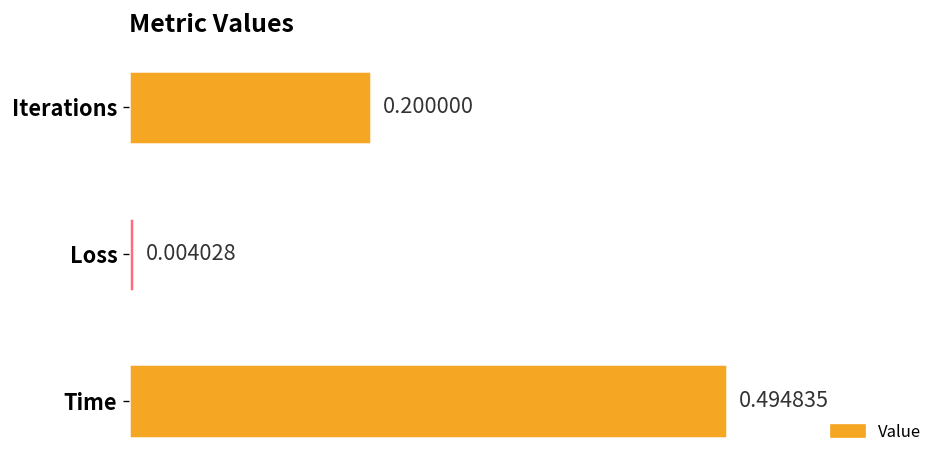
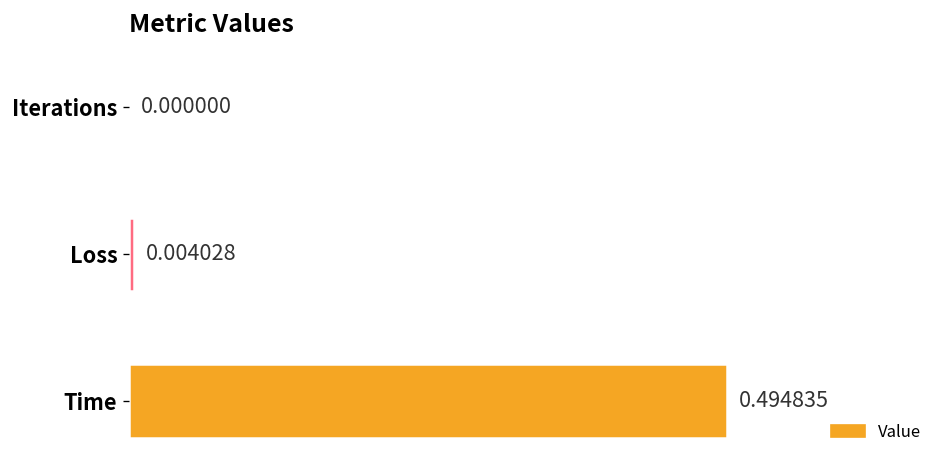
Iterations: 0.200000 -> 0.000000
